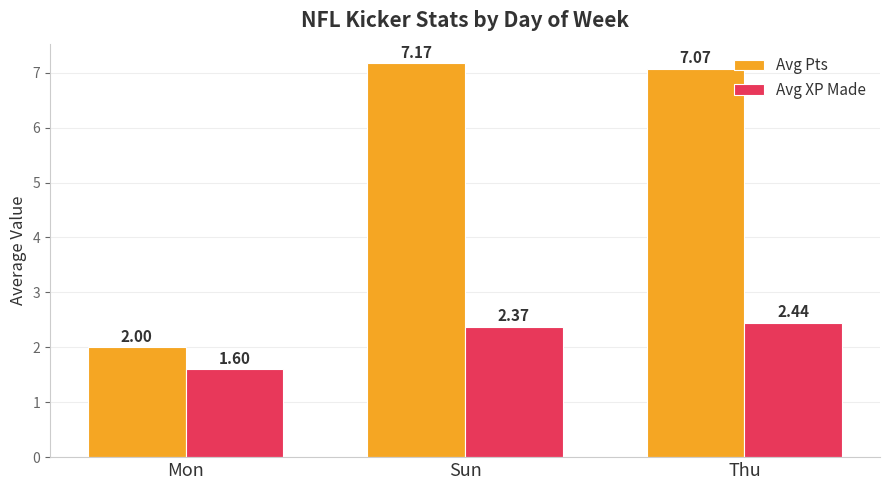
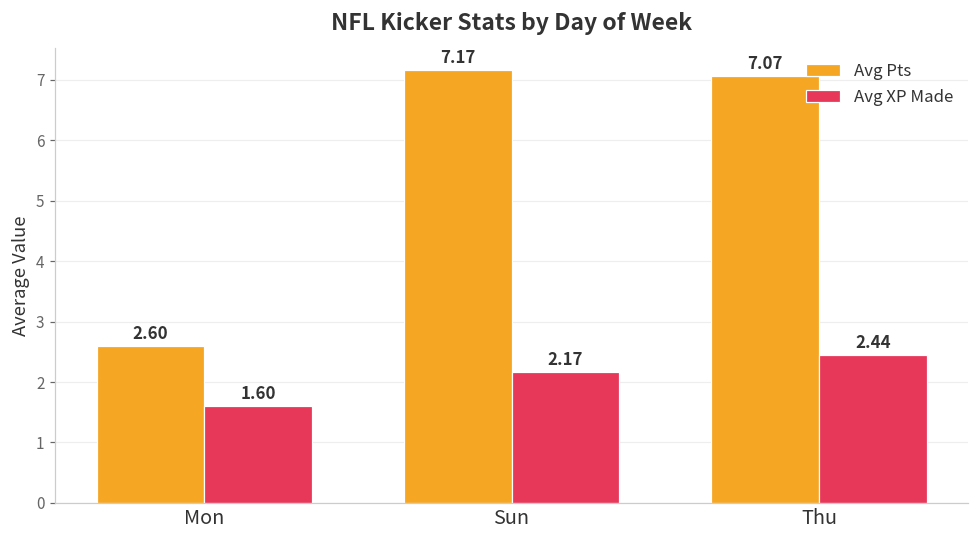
Avg Pts, Mon: 2.00 -> 2.60
Avg XP Made, Sun: 2.37 -> 2.17
